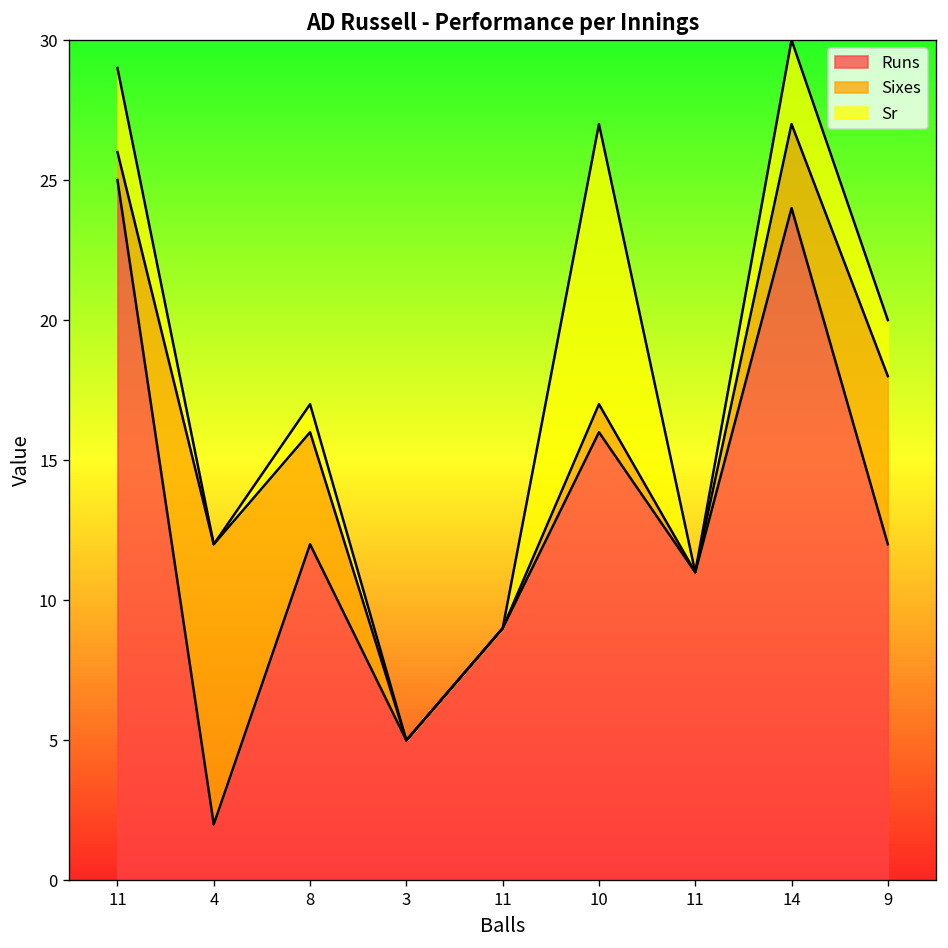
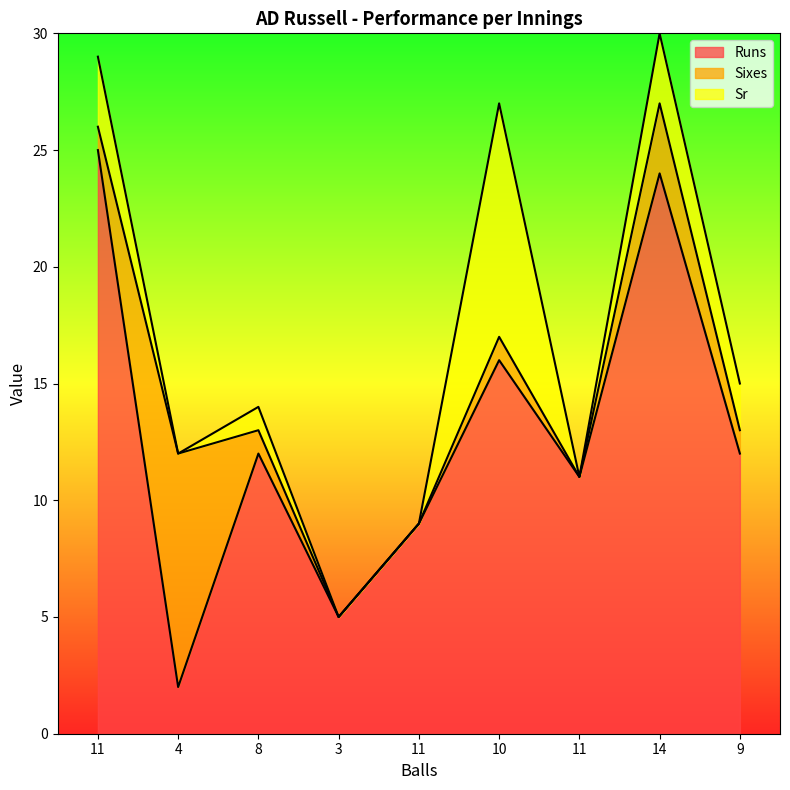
Sixes, 8: 4 -> 1
Sixes, 9: 6 -> 1
